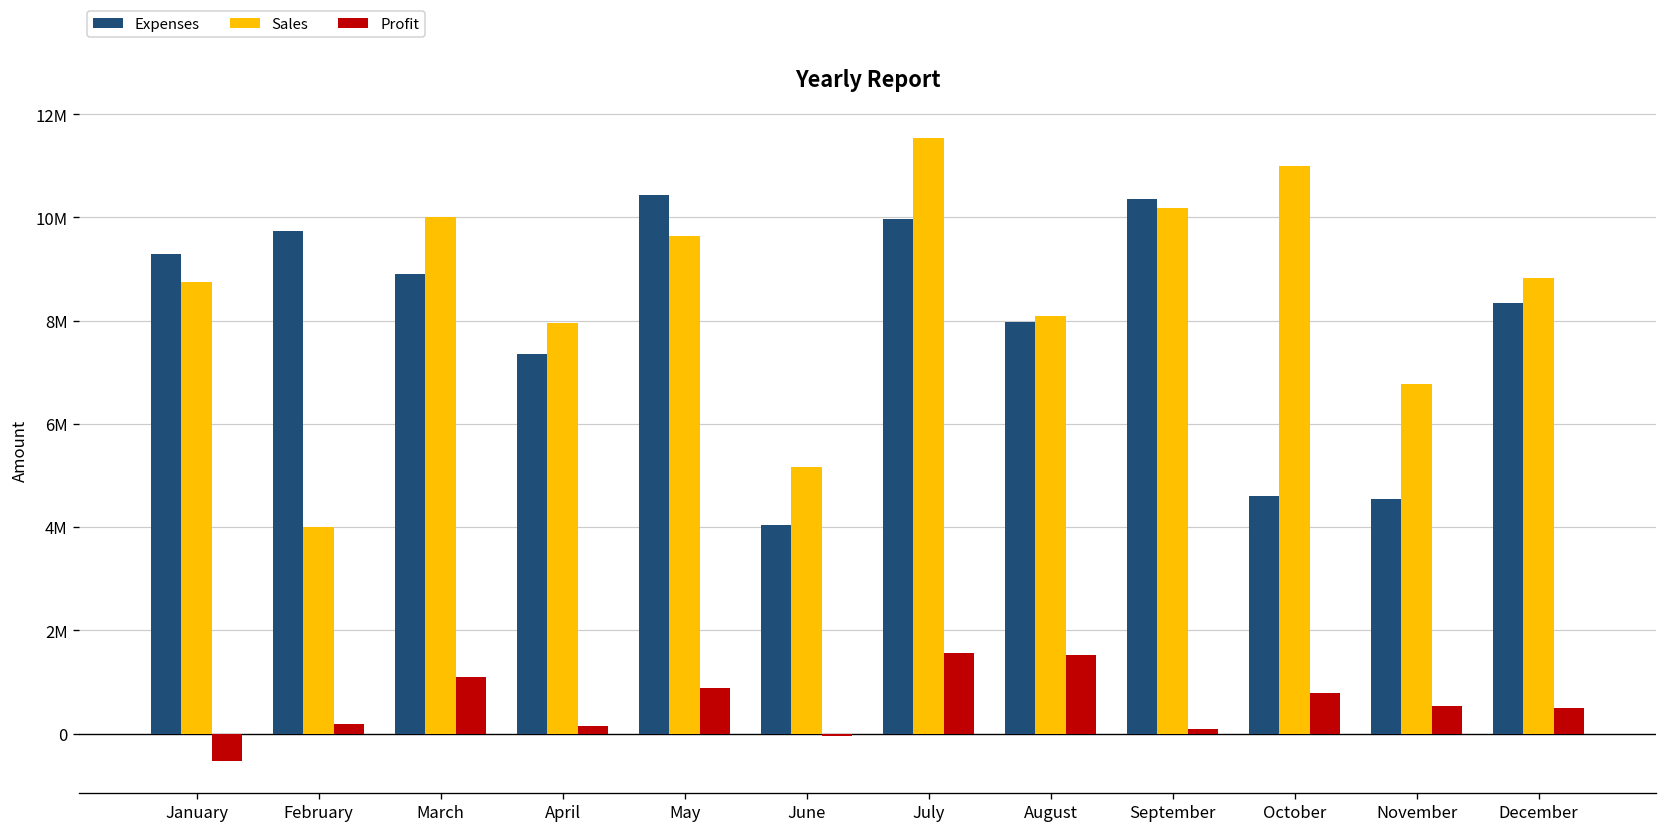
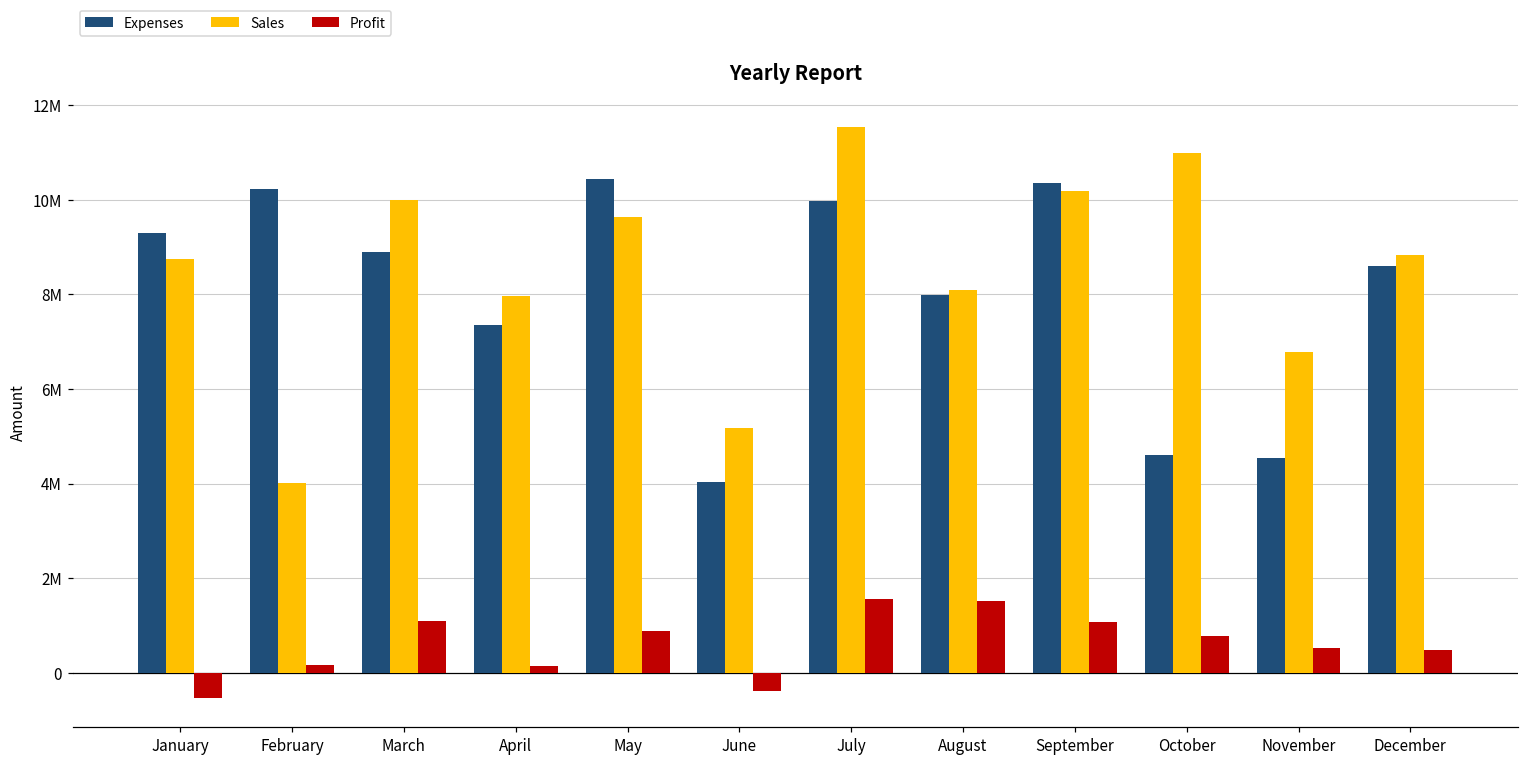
Expenses, February: 9700000 -> 10200000
Profit, June: -100000 -> -400000
Profit, September: 100000 -> 1100000
Expenses, December: 8300000 -> 8600000
